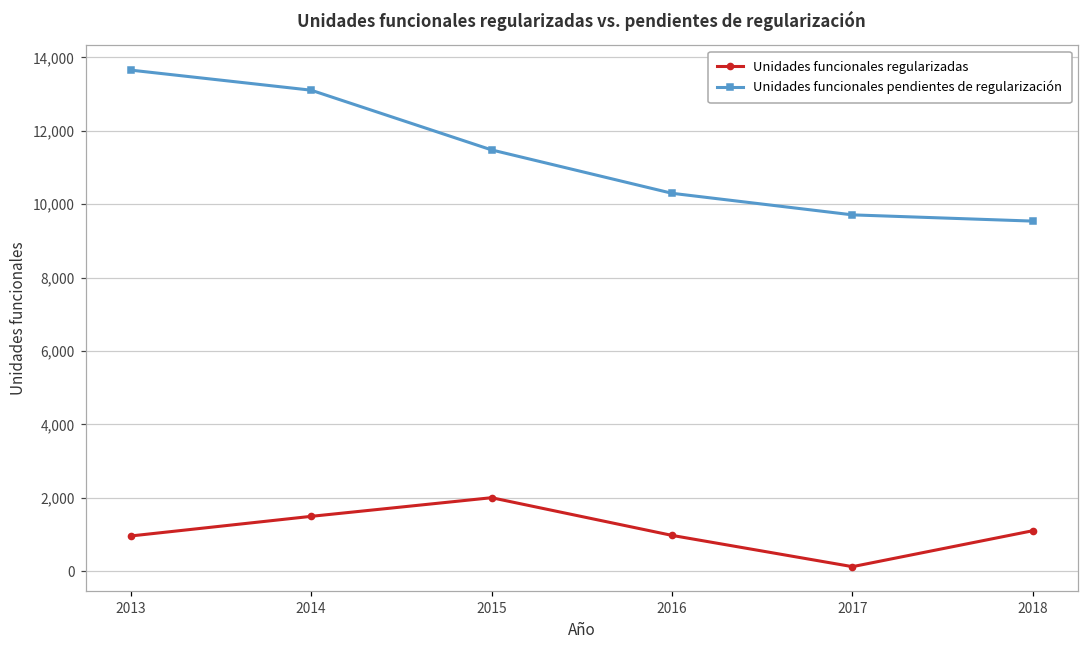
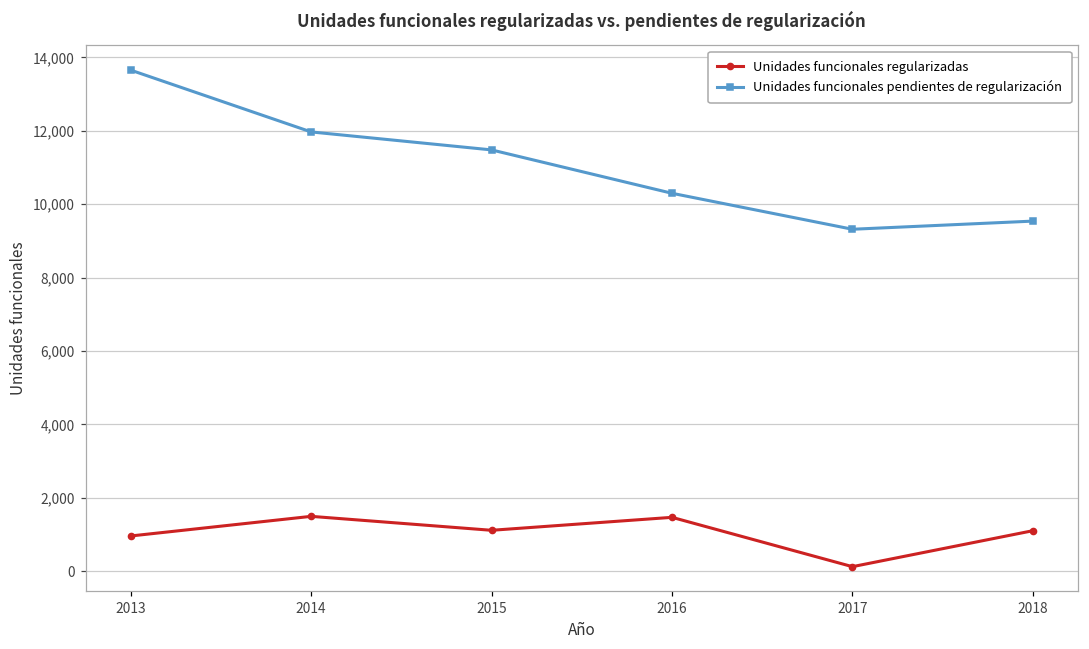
Unidades funcionales pendientes de regularización, 2014: 13,100 -> 12,000
Unidades funcionales regularizadas, 2015: 2,000 -> 1,100
Unidades funcionales regularizadas, 2016: 1,000 -> 1,500
Unidades funcionales pendientes de regularización, 2017: 9,700 -> 9,300
